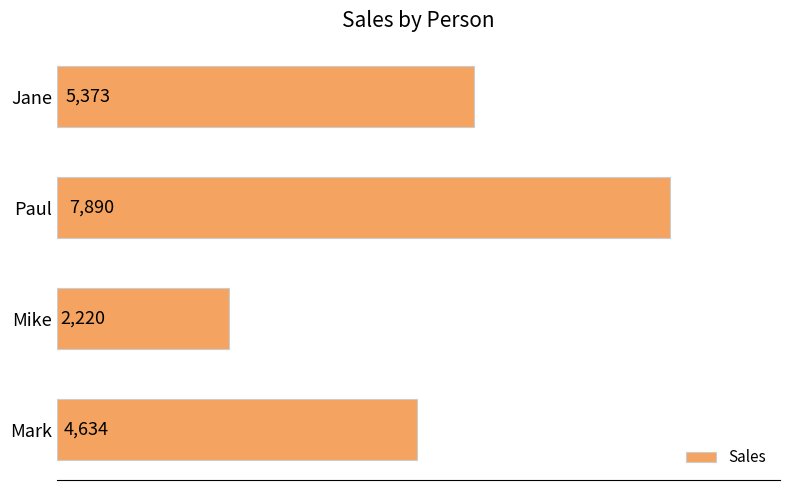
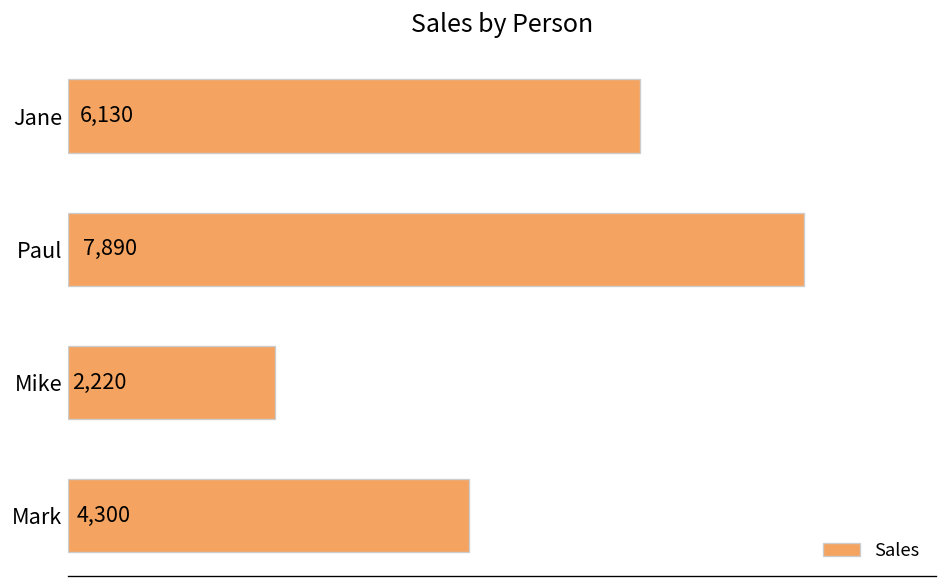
Jane: 5,373 -> 6,130
Mark: 4,634 -> 4,300
